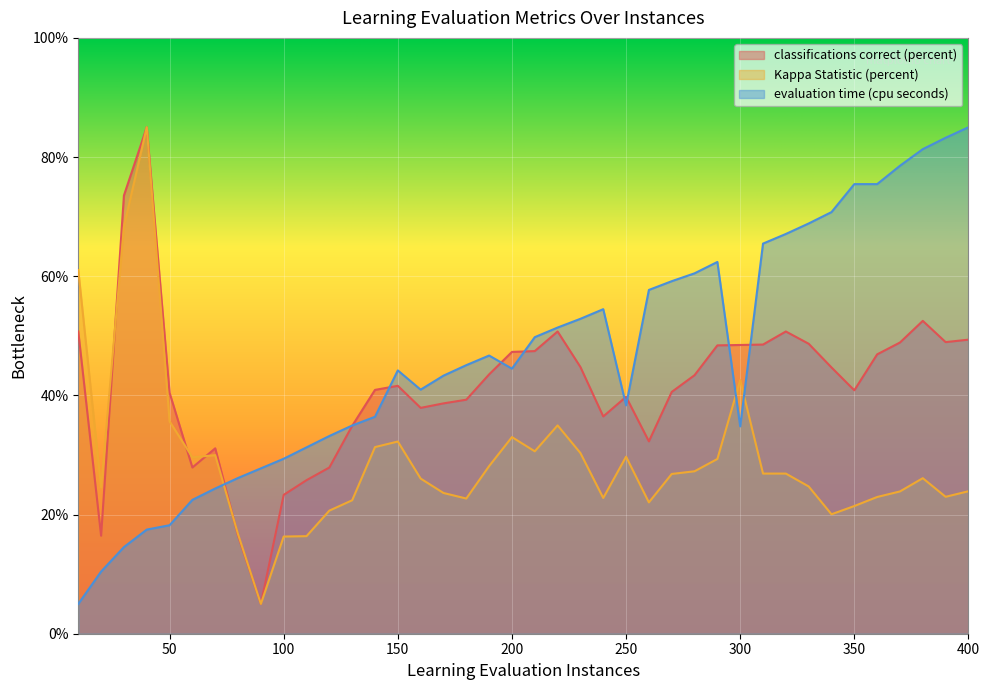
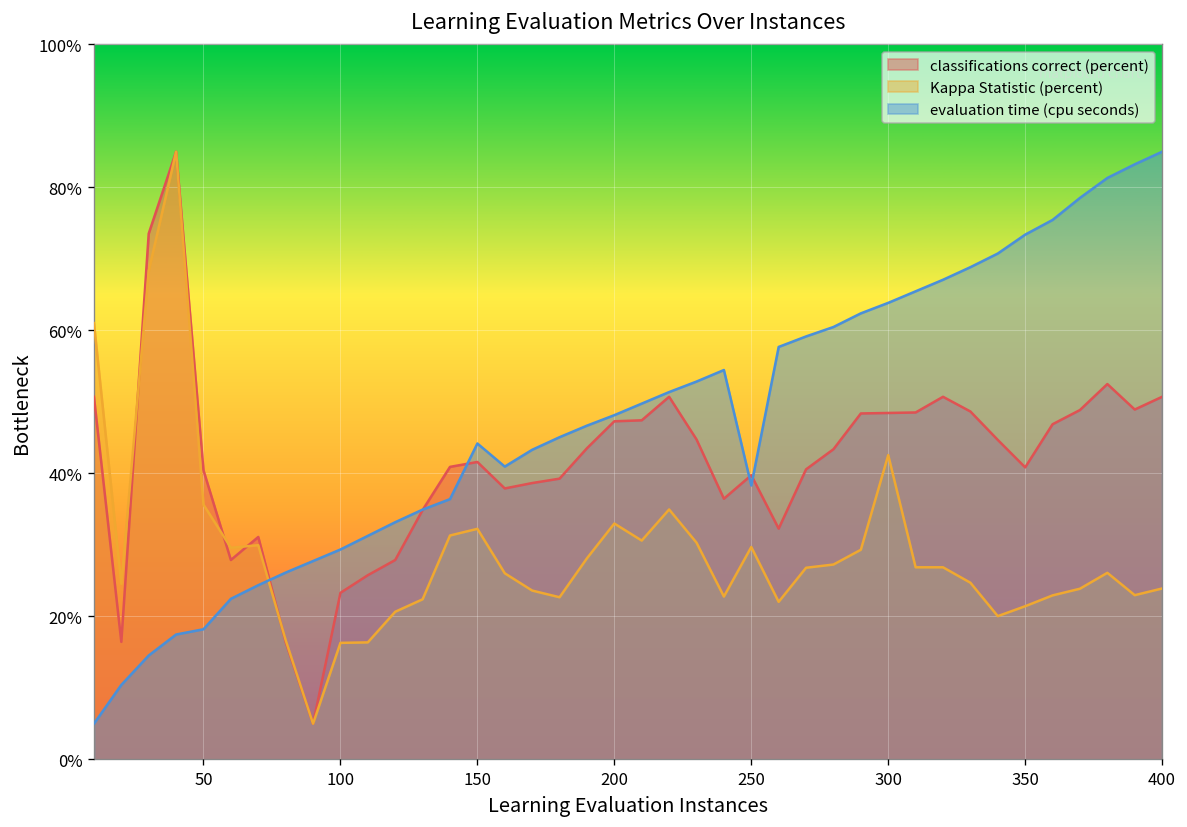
evaluation time (cpu seconds), 200: 44% -> 48%
evaluation time (cpu seconds), 300: 35% -> 64%
evaluation time (cpu seconds), 350: 75% -> 73%
classifications correct (percent), 400: 49% -> 51%
